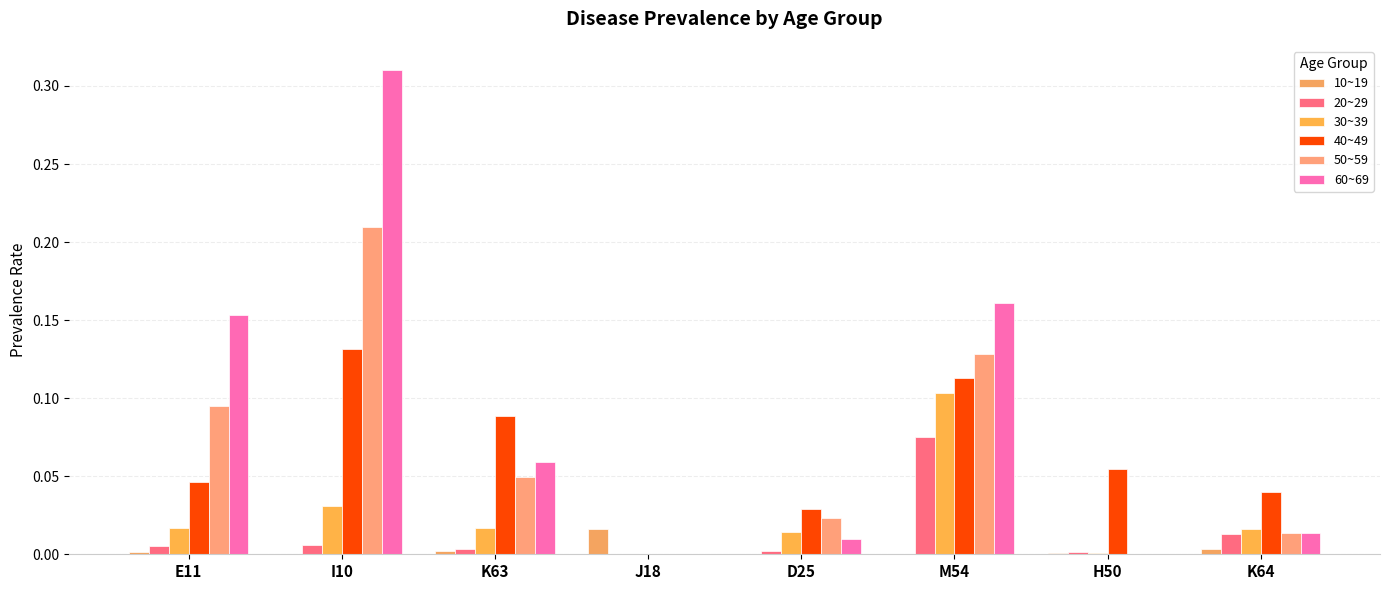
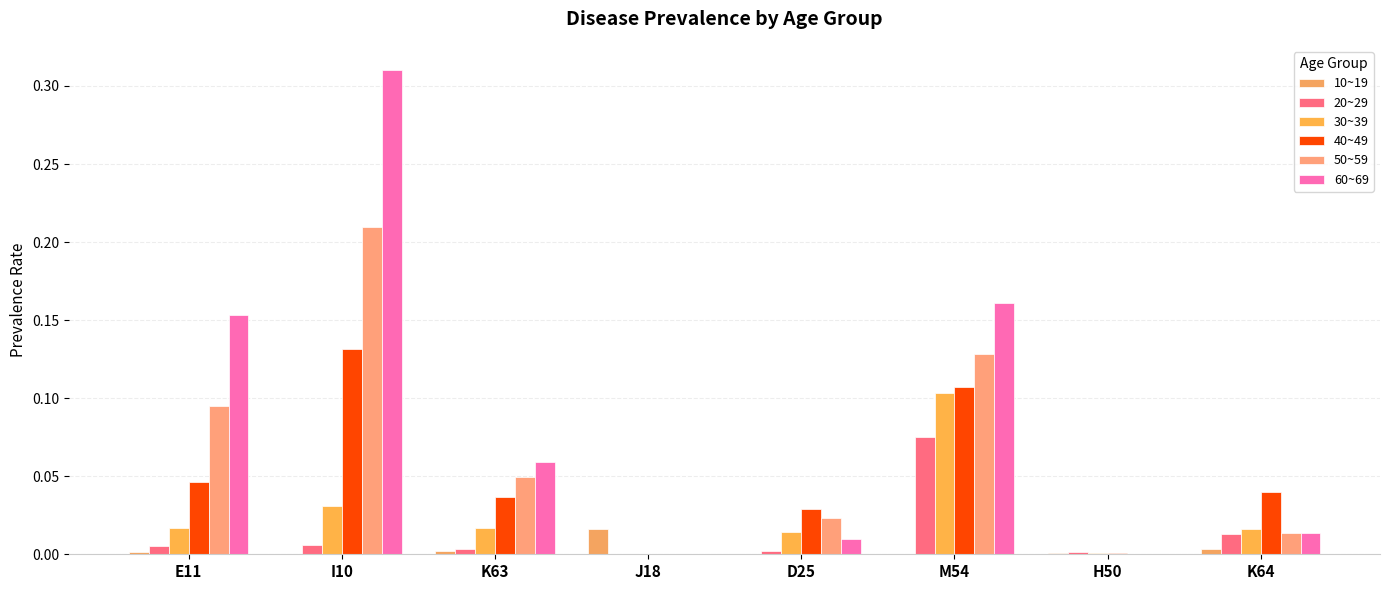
40~49, K63: 0.089 -> 0.037
40~49, M54: 0.113 -> 0.107
40~49, H50: 0.054 -> 0.001
